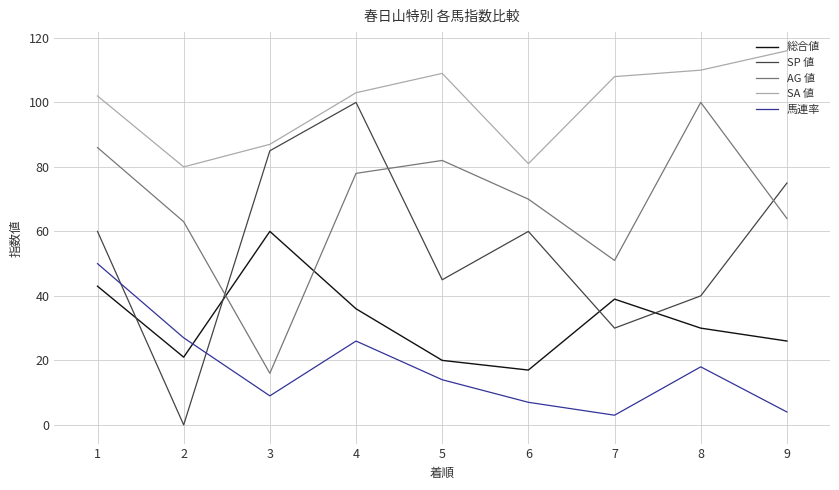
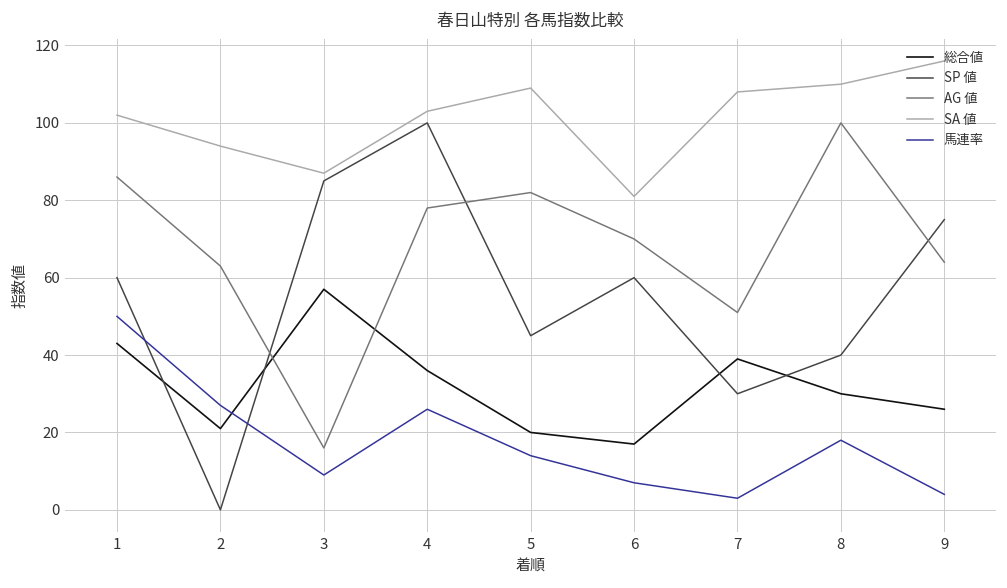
SA 値, 2: 80 -> 94
総合値, 3: 60 -> 57
